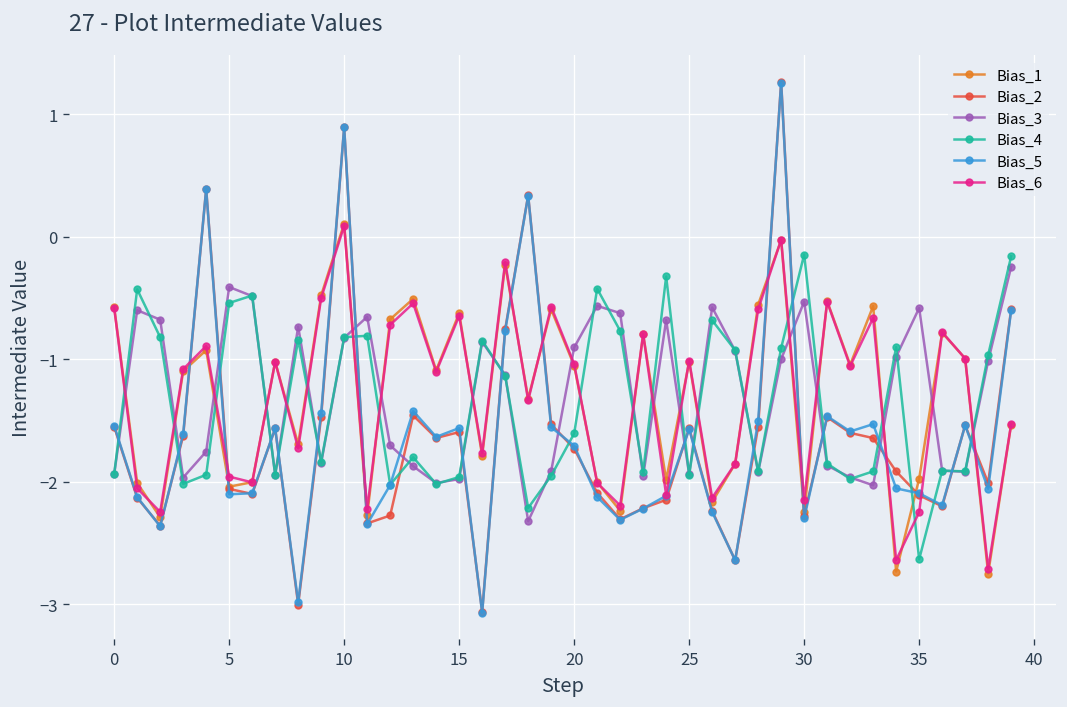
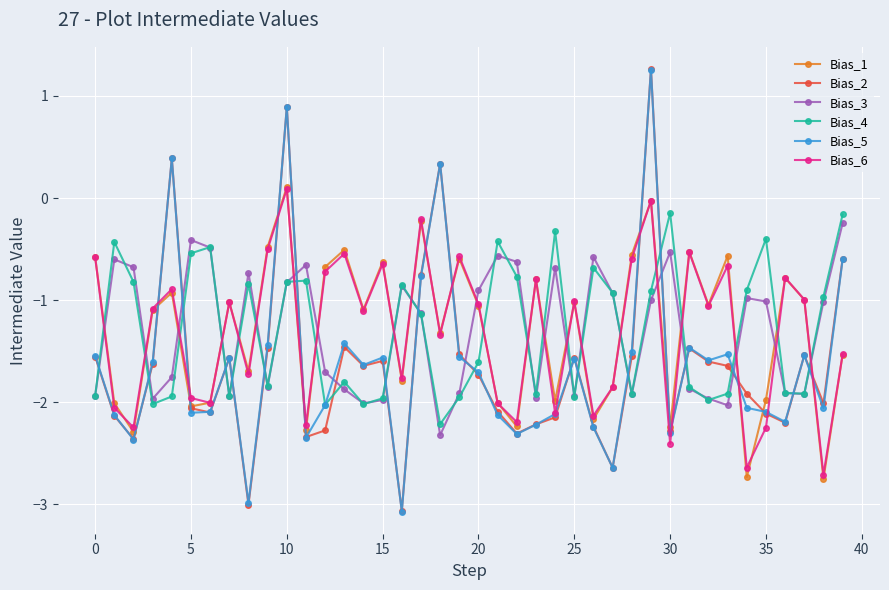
Bias_6, 30: -2.15 -> -2.41
Bias_3, 35: -0.58 -> -1.01
Bias_4, 35: -2.63 -> -0.40
